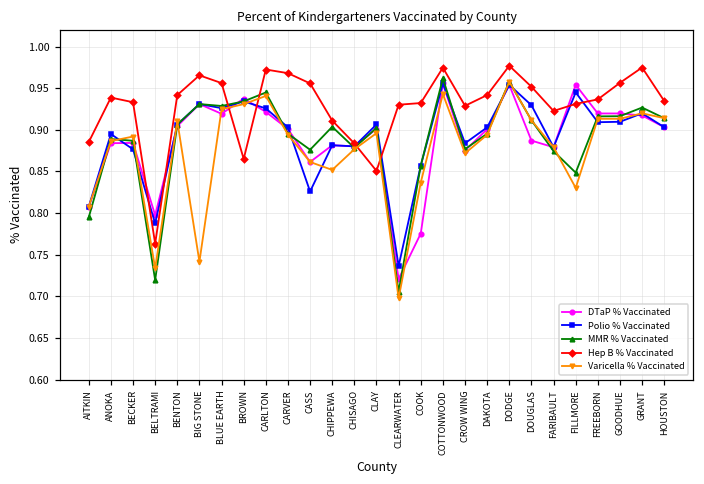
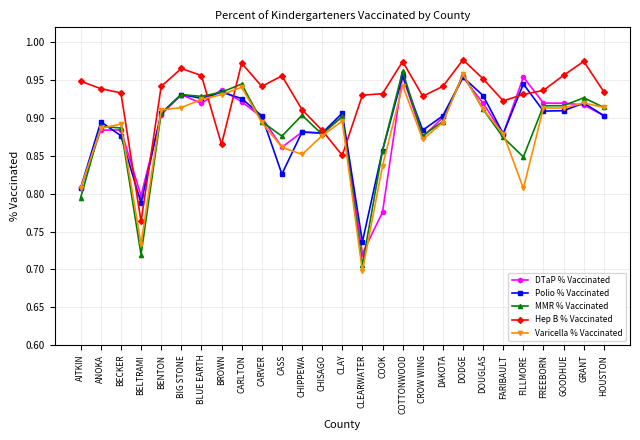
Hep B % Vaccinated, AITKIN: 0.89 -> 0.95
Varicella % Vaccinated, BIG STONE: 0.74 -> 0.91
Hep B % Vaccinated, CARVER: 0.97 -> 0.94
DTaP % Vaccinated, DOUGLAS: 0.89 -> 0.92
Varicella % Vaccinated, FILLMORE: 0.83 -> 0.81
